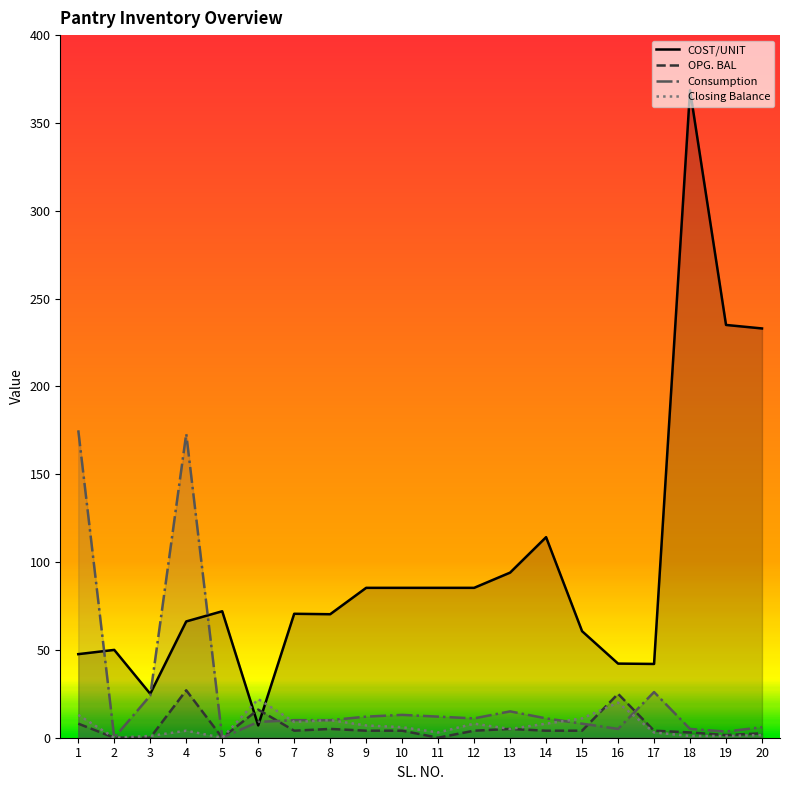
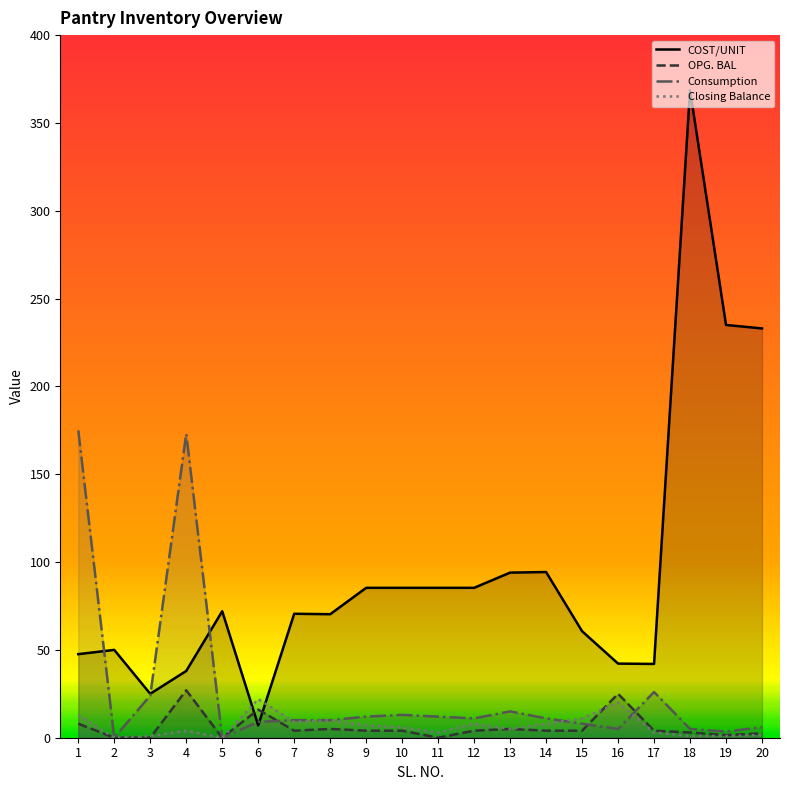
COST/UNIT, 4: 66 -> 38
COST/UNIT, 14: 114 -> 94
